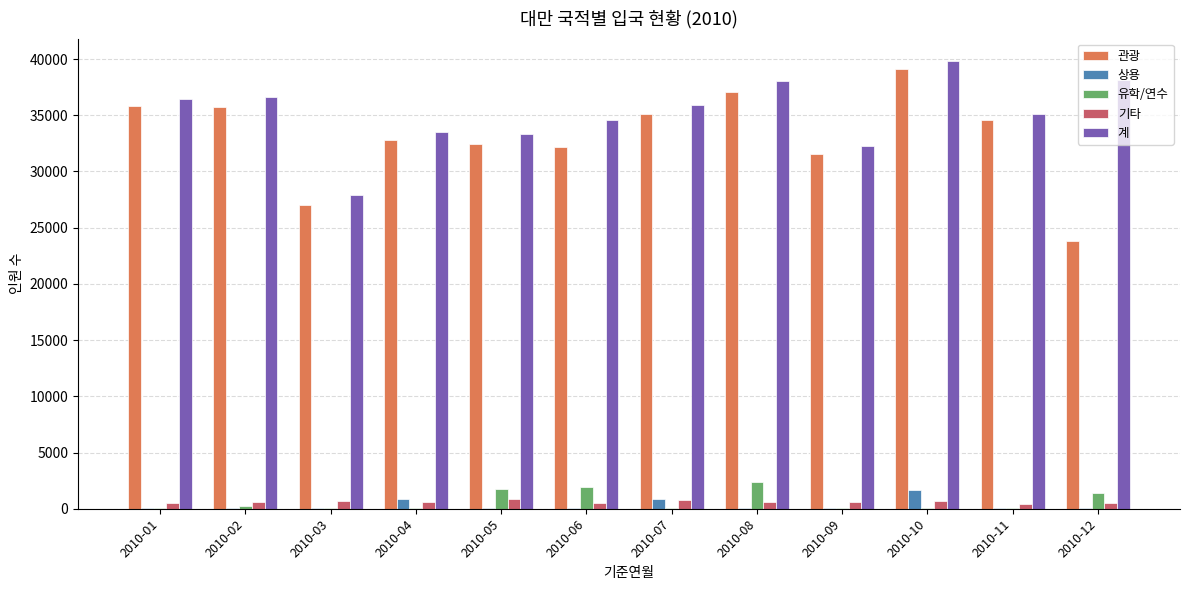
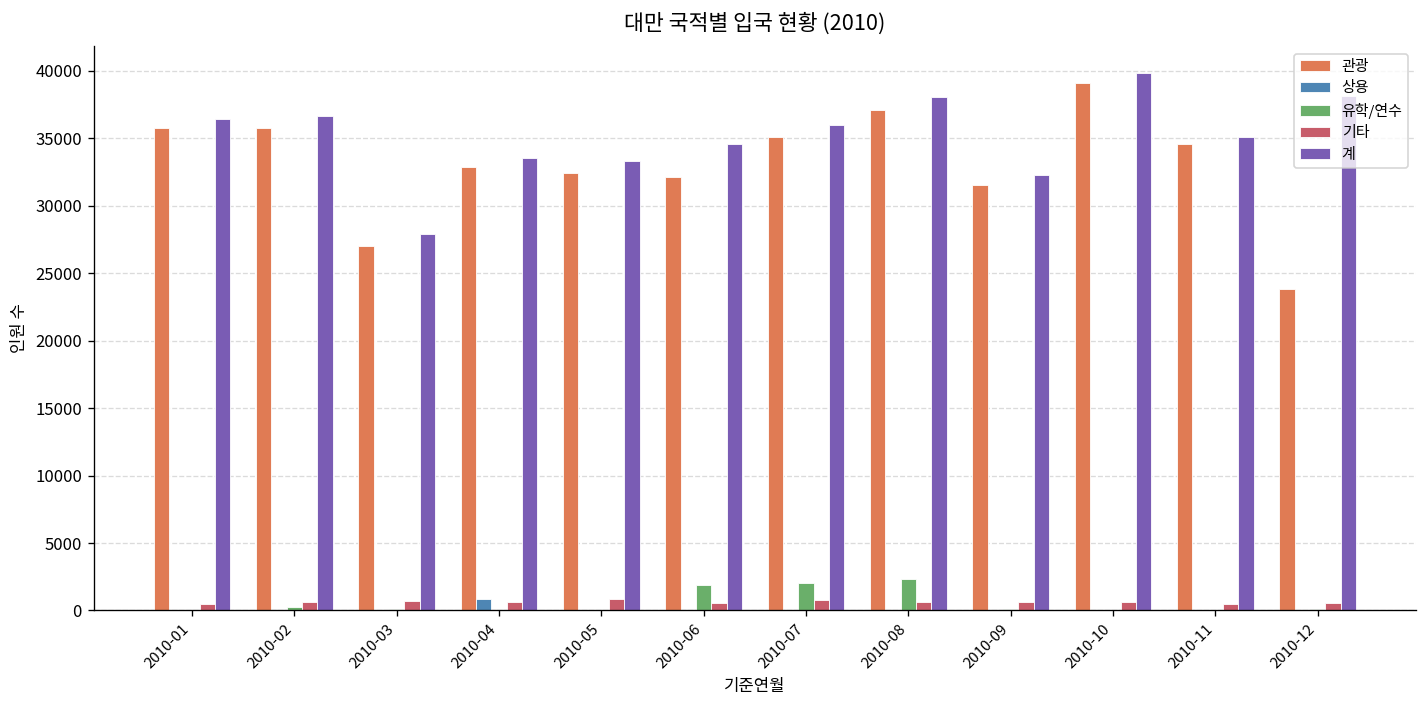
유학/연수, 2010-05: 1700 -> 0
상용, 2010-07: 800 -> 0
유학/연수, 2010-07: 100 -> 2000
상용, 2010-10: 1700 -> 100
유학/연수, 2010-12: 1400 -> 100
